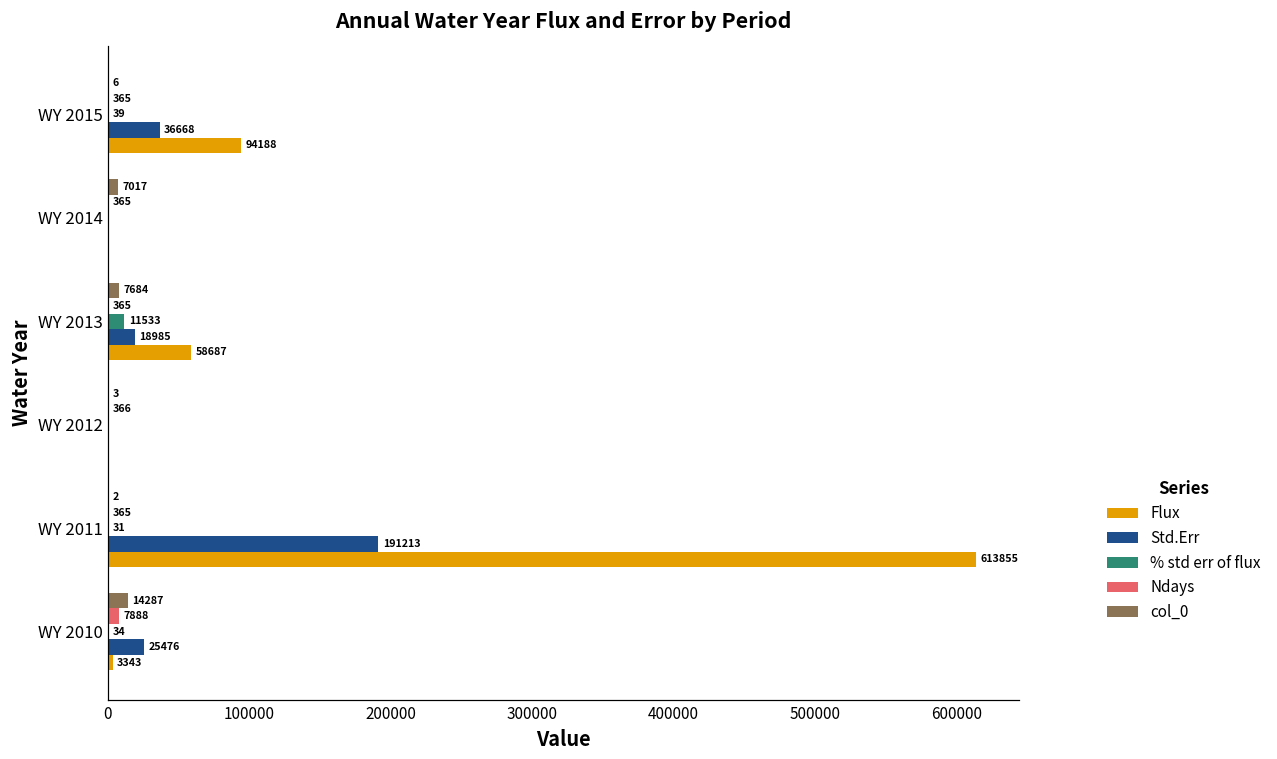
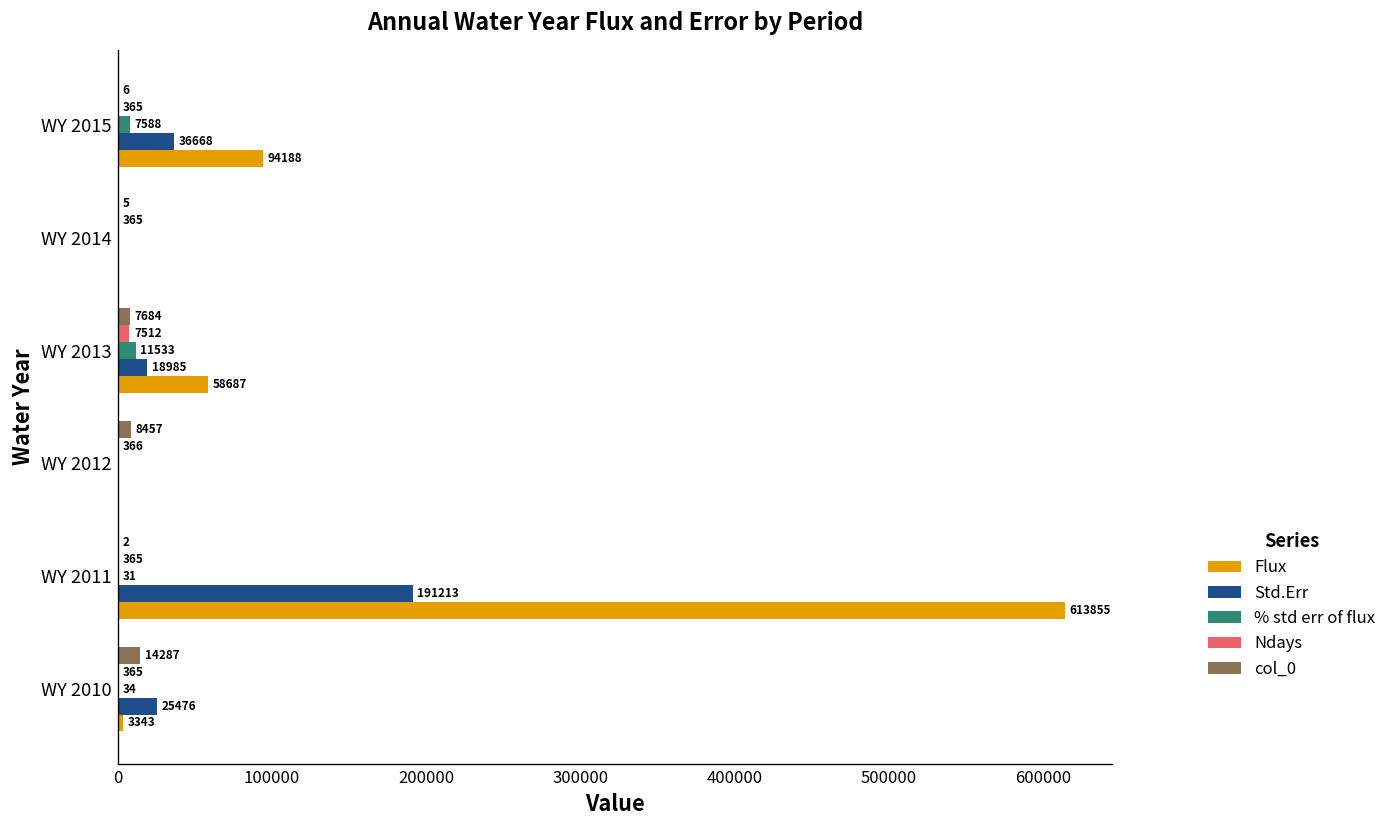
% std err of flux, WY 2015: 39 -> 7588
col_0, WY 2014: 7017 -> 5
Ndays, WY 2013: 365 -> 7512
col_0, WY 2012: 3 -> 8457
Ndays, WY 2010: 7888 -> 365
